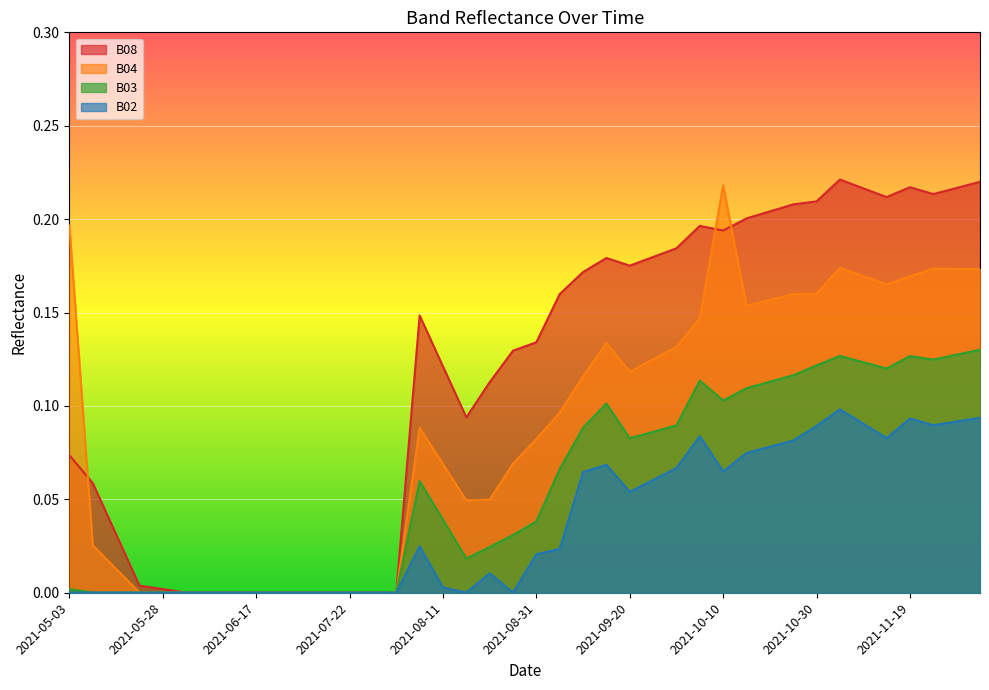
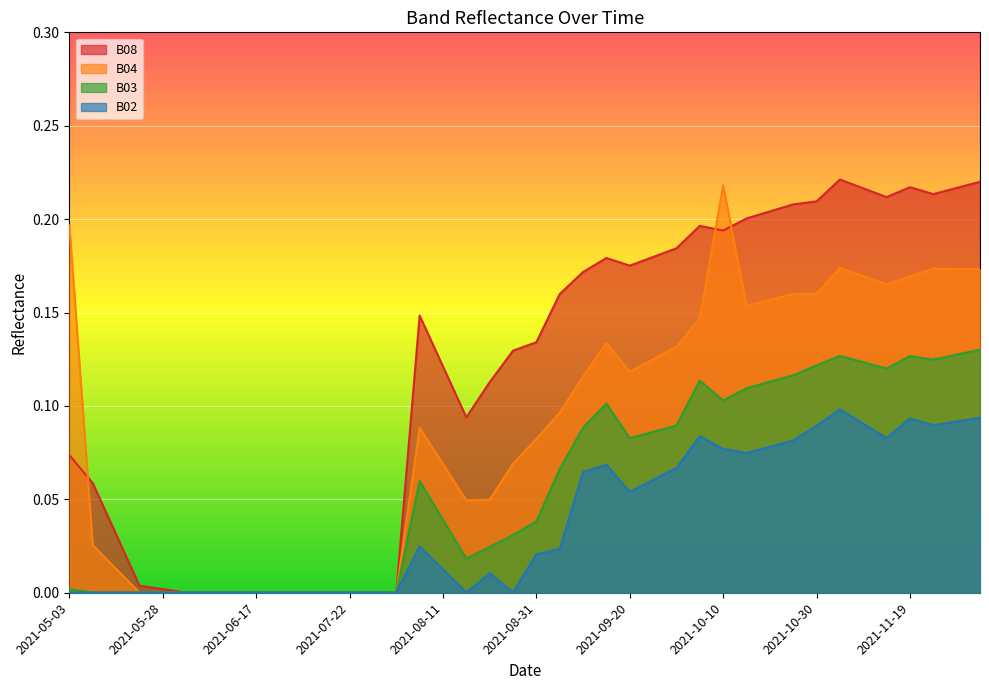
B02, 2021-08-11: 0.003 -> 0.013
B02, 2021-10-10: 0.065 -> 0.077
